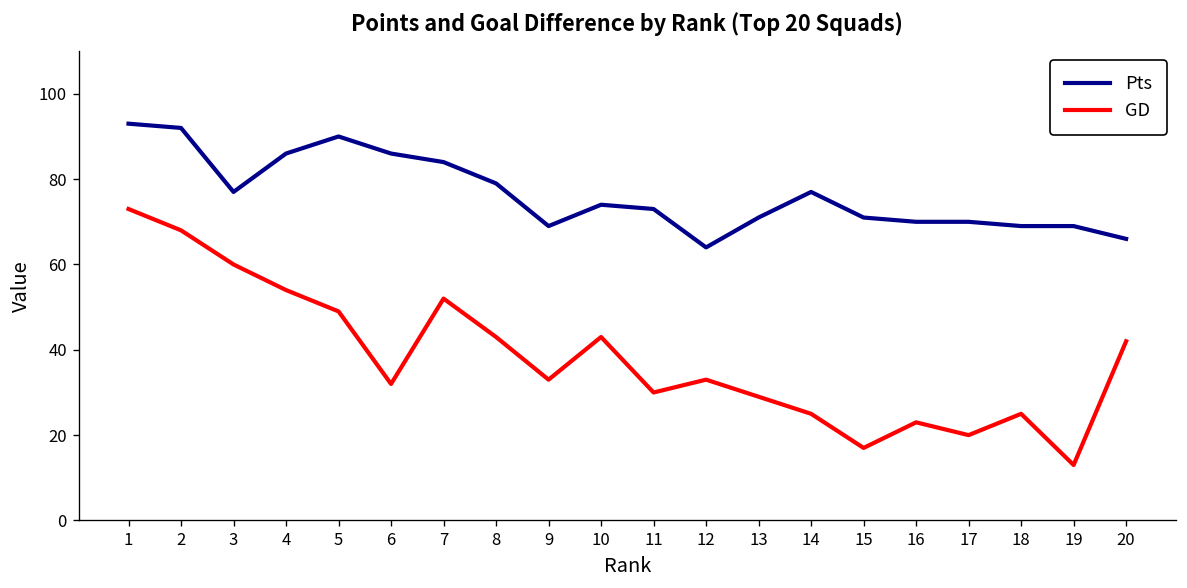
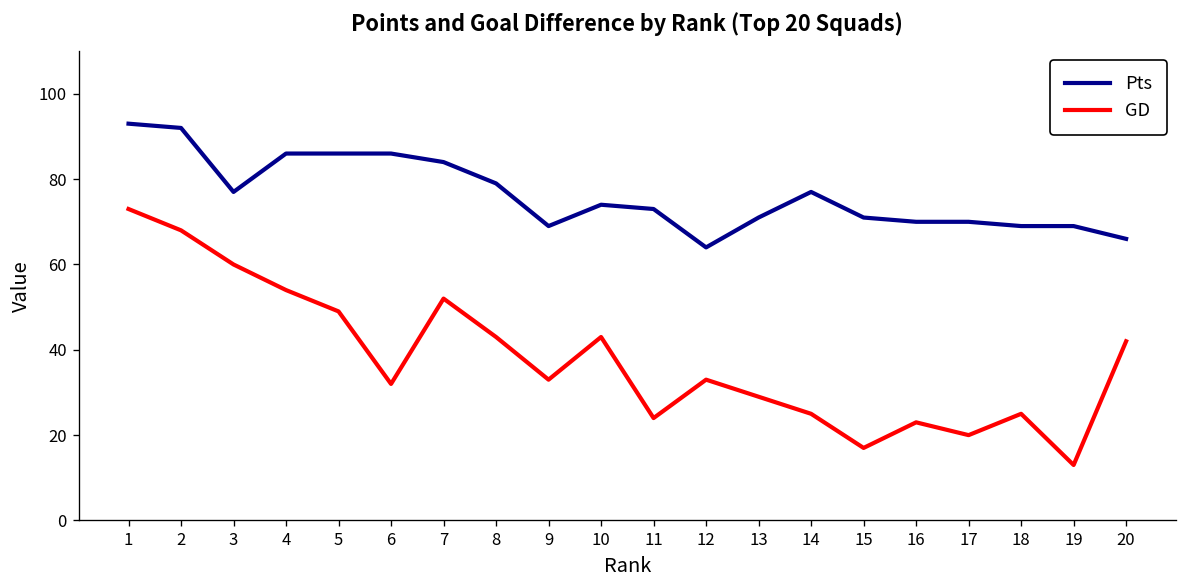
Pts, 5: 90 -> 86
GD, 11: 30 -> 24
